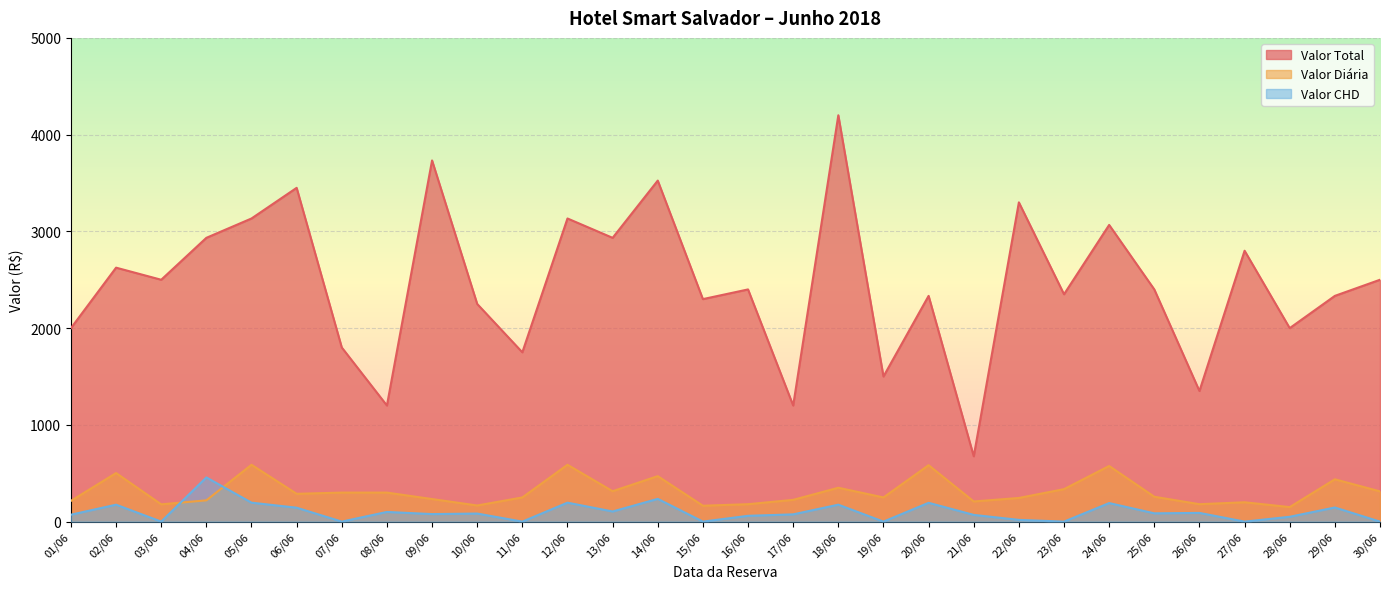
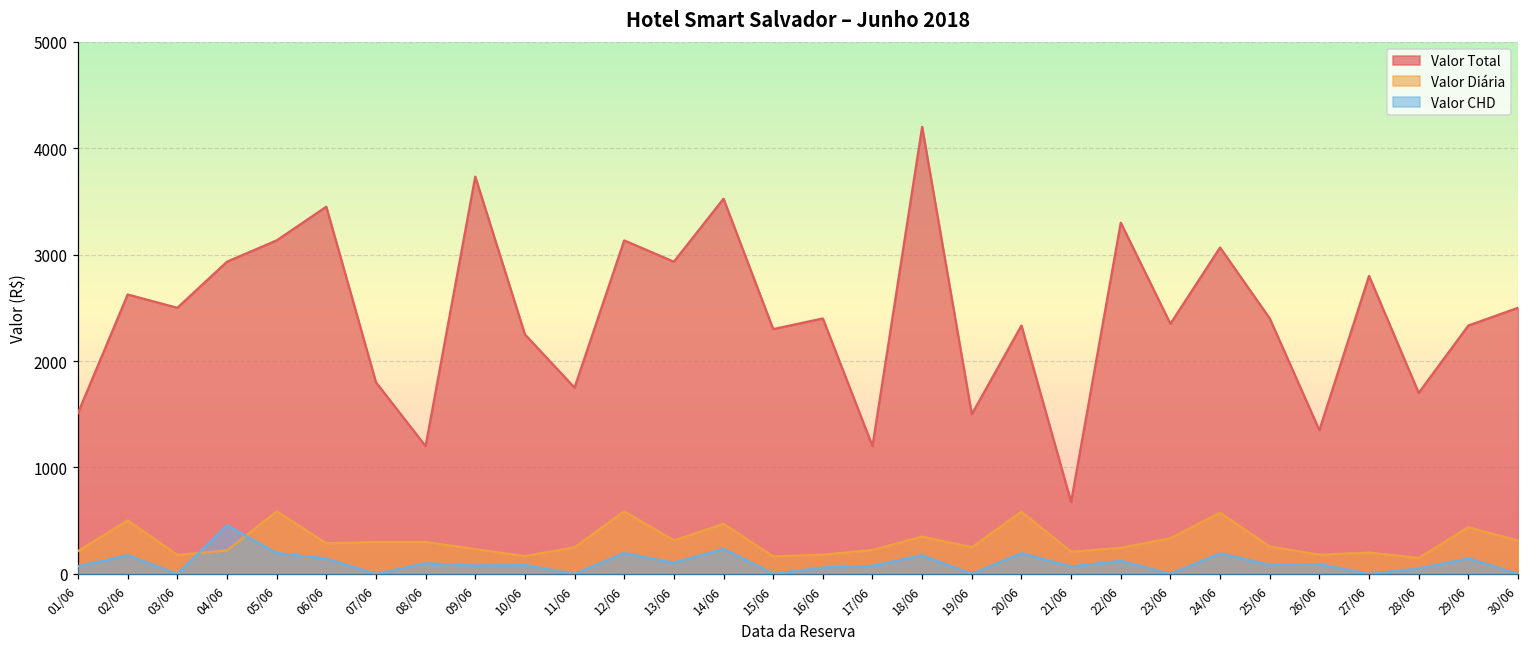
Valor Total, 01/06: 2000 -> 1500
Valor CHD, 22/06: 0 -> 100
Valor Total, 28/06: 2000 -> 1700
